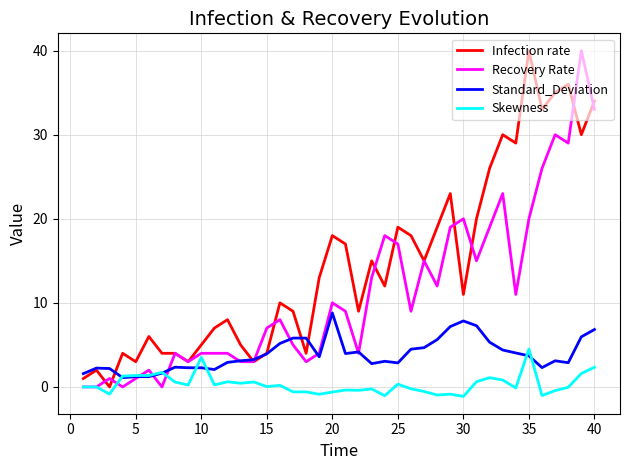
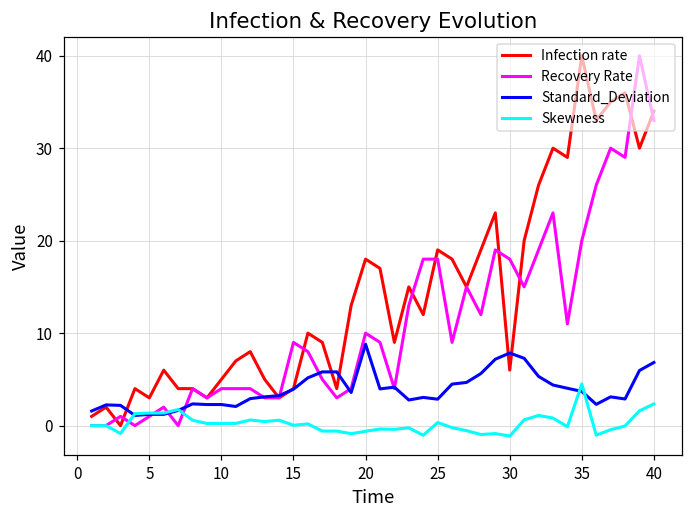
Skewness, 10: 4 -> 0
Recovery Rate, 15: 7 -> 9
Recovery Rate, 25: 17 -> 18
Infection rate, 30: 11 -> 6
Recovery Rate, 30: 20 -> 18
